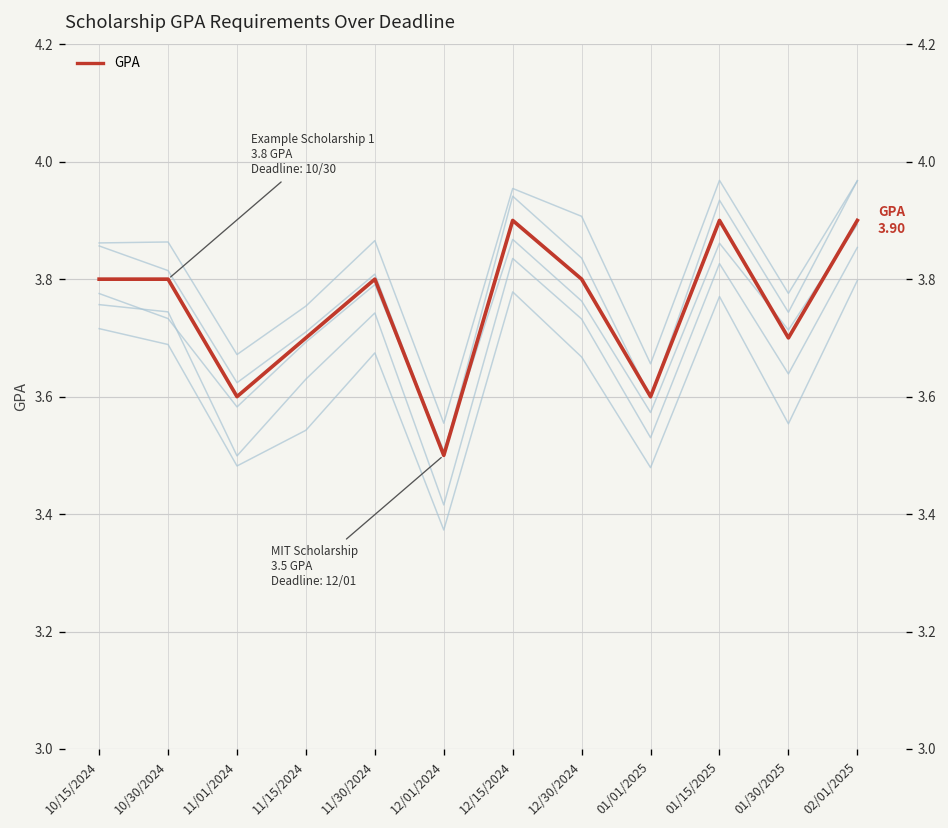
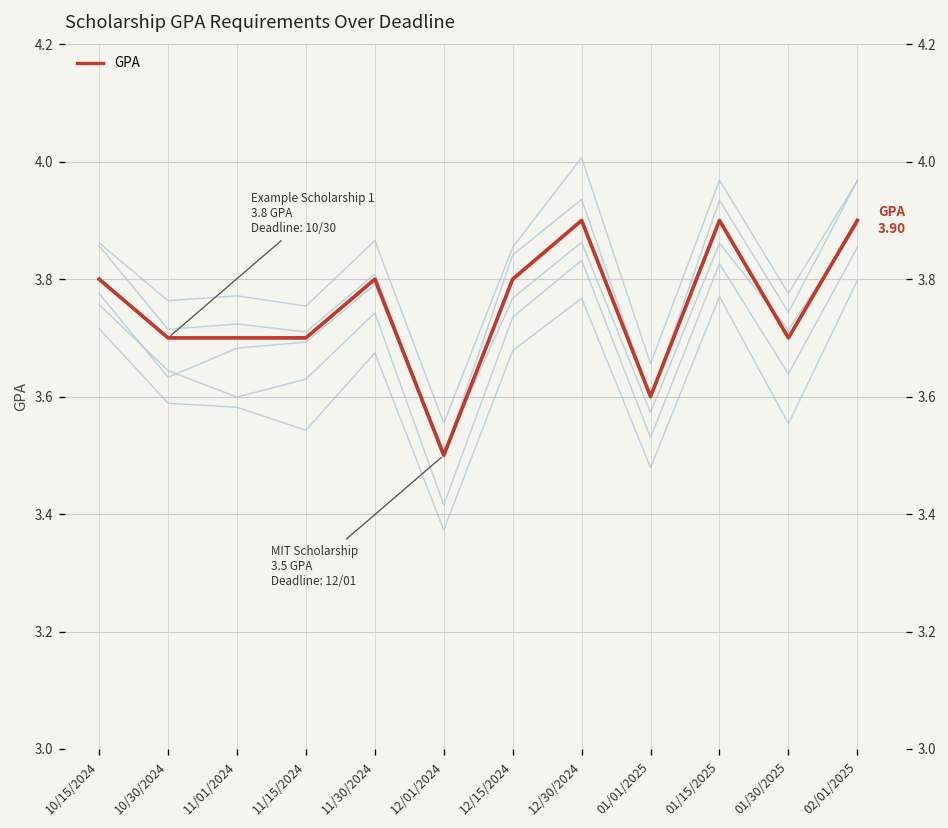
GPA, 10/30/2024: 3.8 -> 3.7
GPA, 11/01/2024: 3.6 -> 3.7
GPA, 12/15/2024: 3.9 -> 3.8
GPA, 12/30/2024: 3.8 -> 3.9
